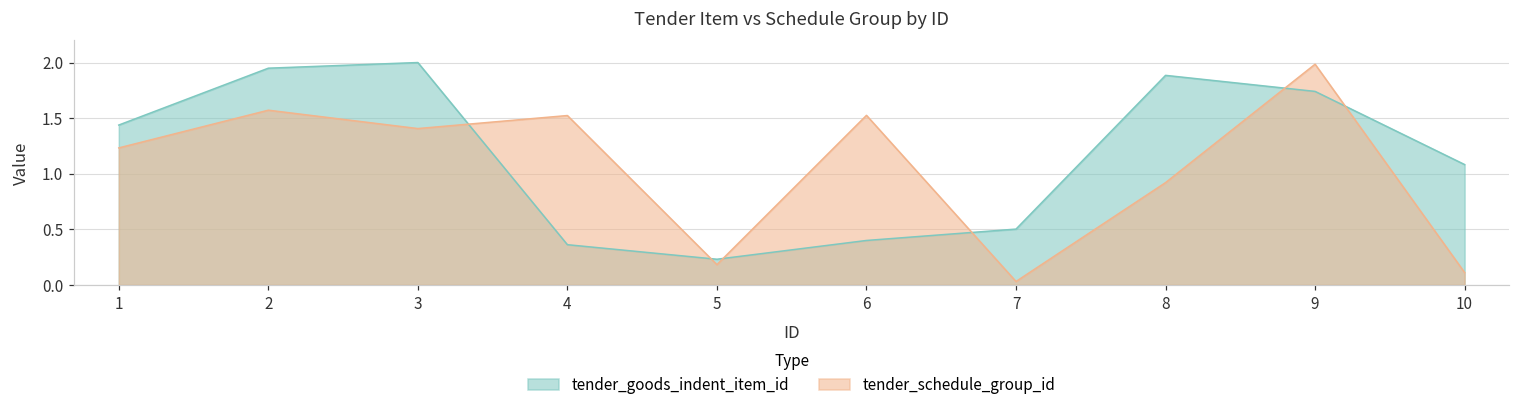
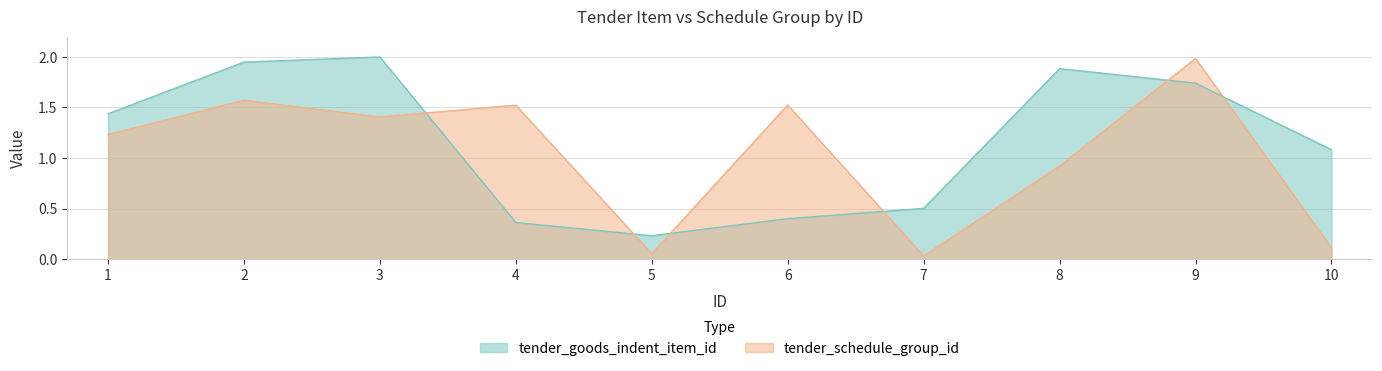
tender_schedule_group_id, 5: 0.18 -> 0.05
